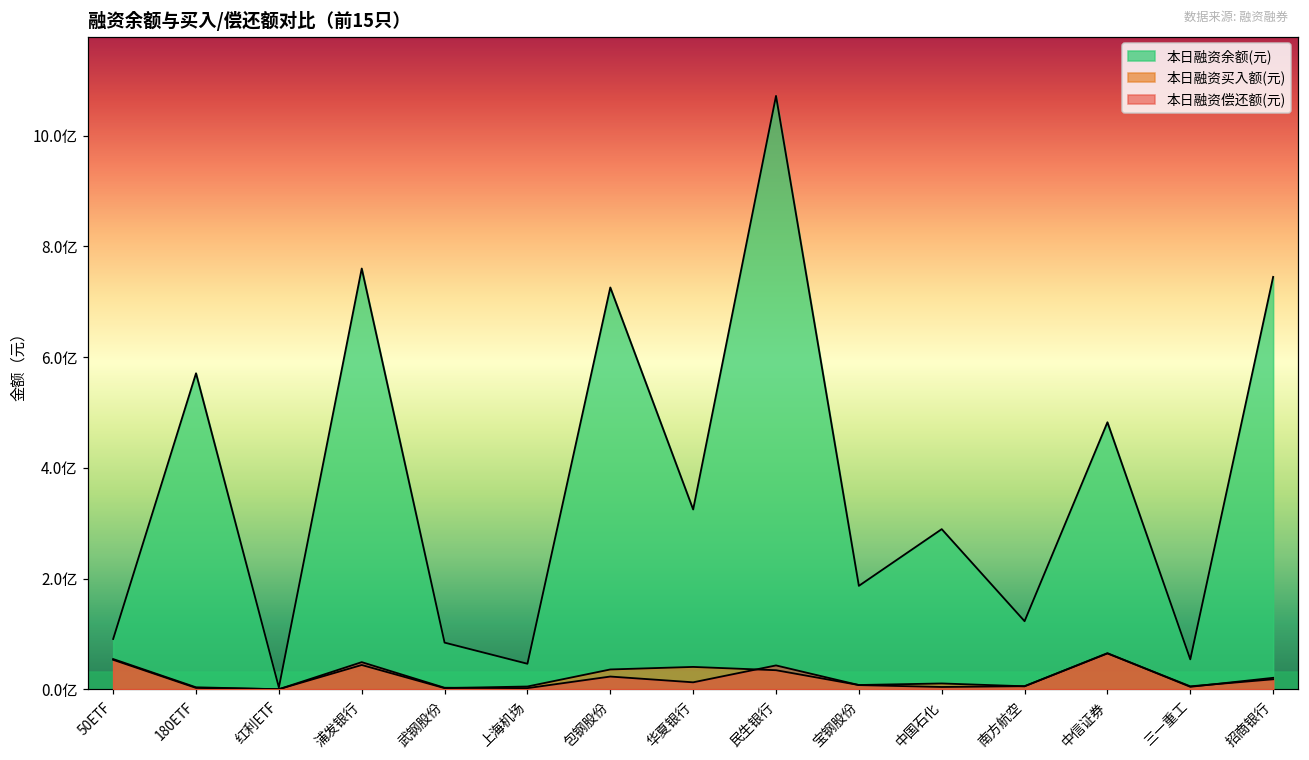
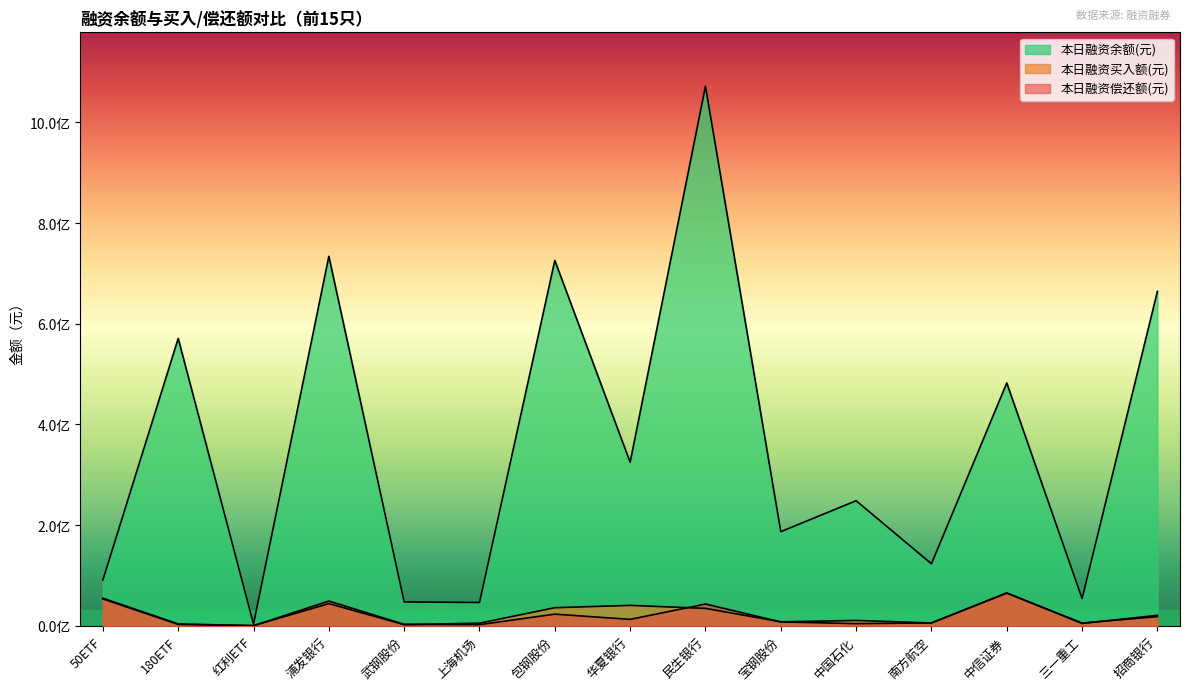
本日融资余额(元), 浦发银行: 7.6亿 -> 7.3亿
本日融资余额(元), 武钢股份: 0.8亿 -> 0.5亿
本日融资余额(元), 中国石化: 2.9亿 -> 2.5亿
本日融资余额(元), 招商银行: 7.5亿 -> 6.6亿
